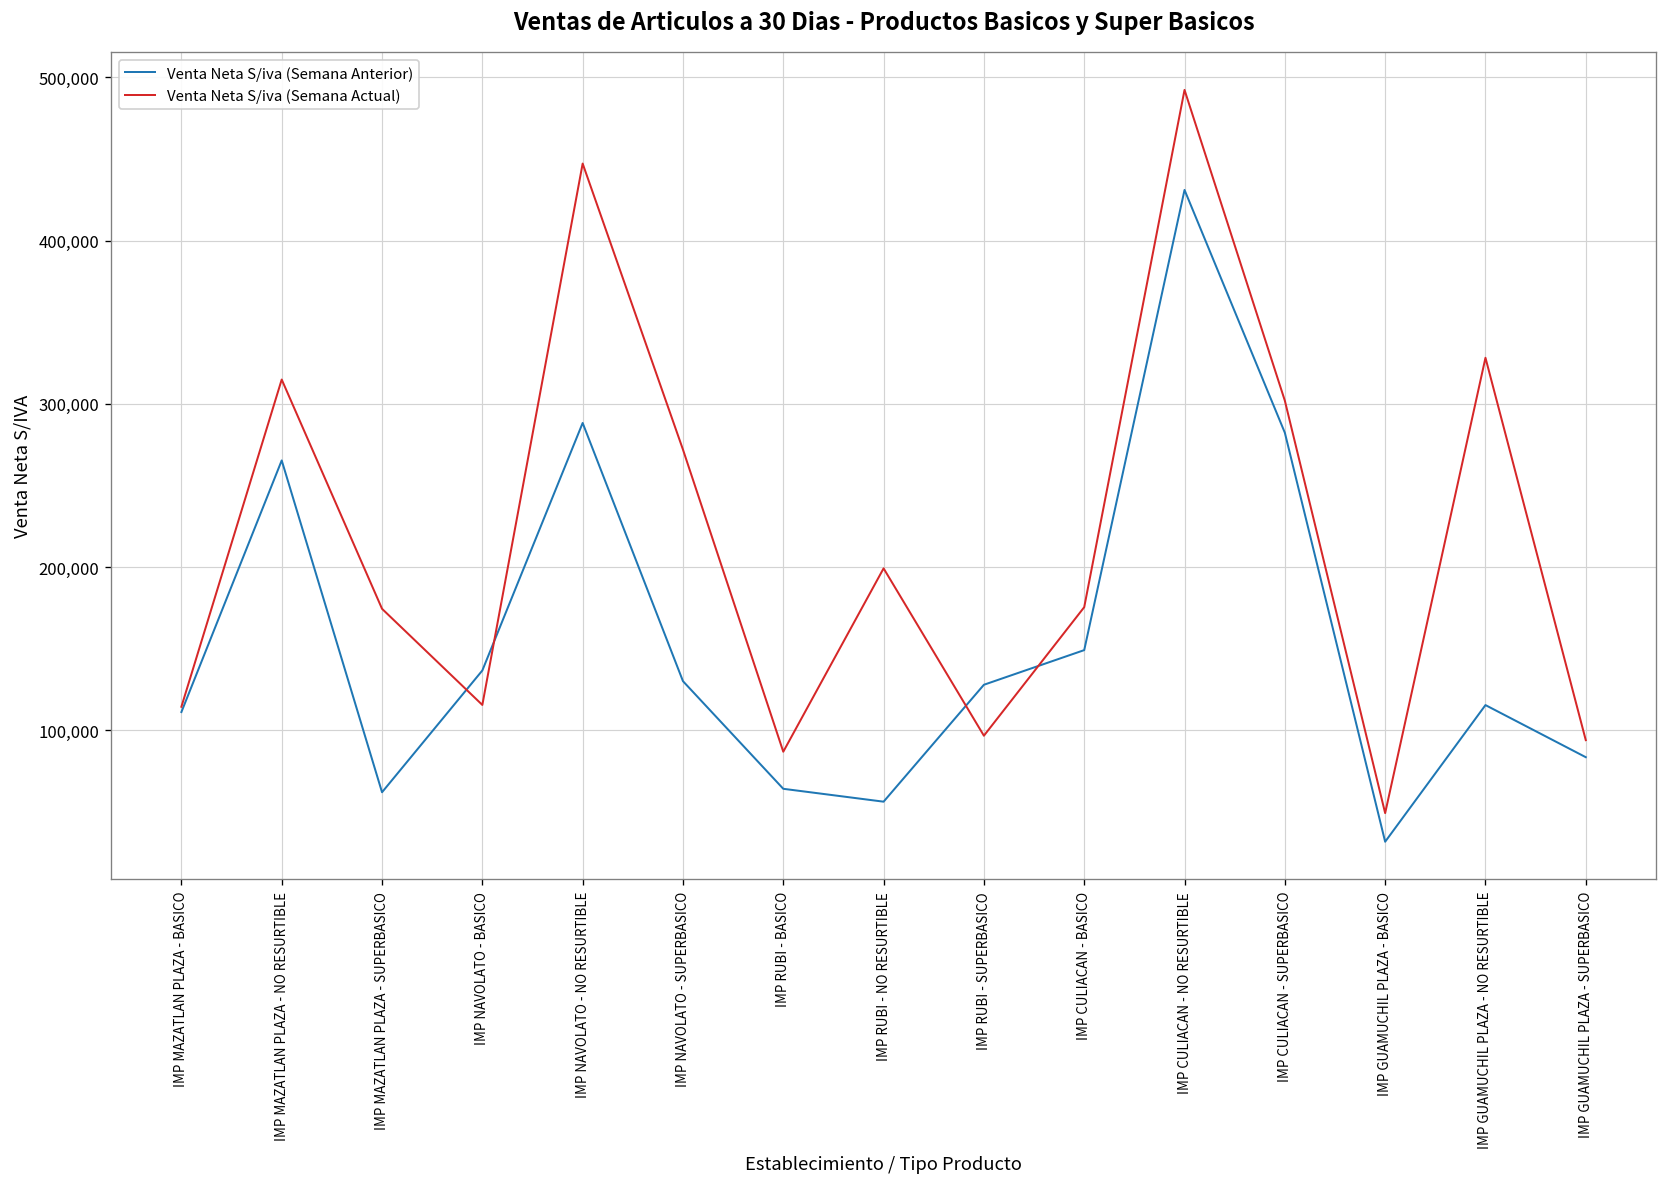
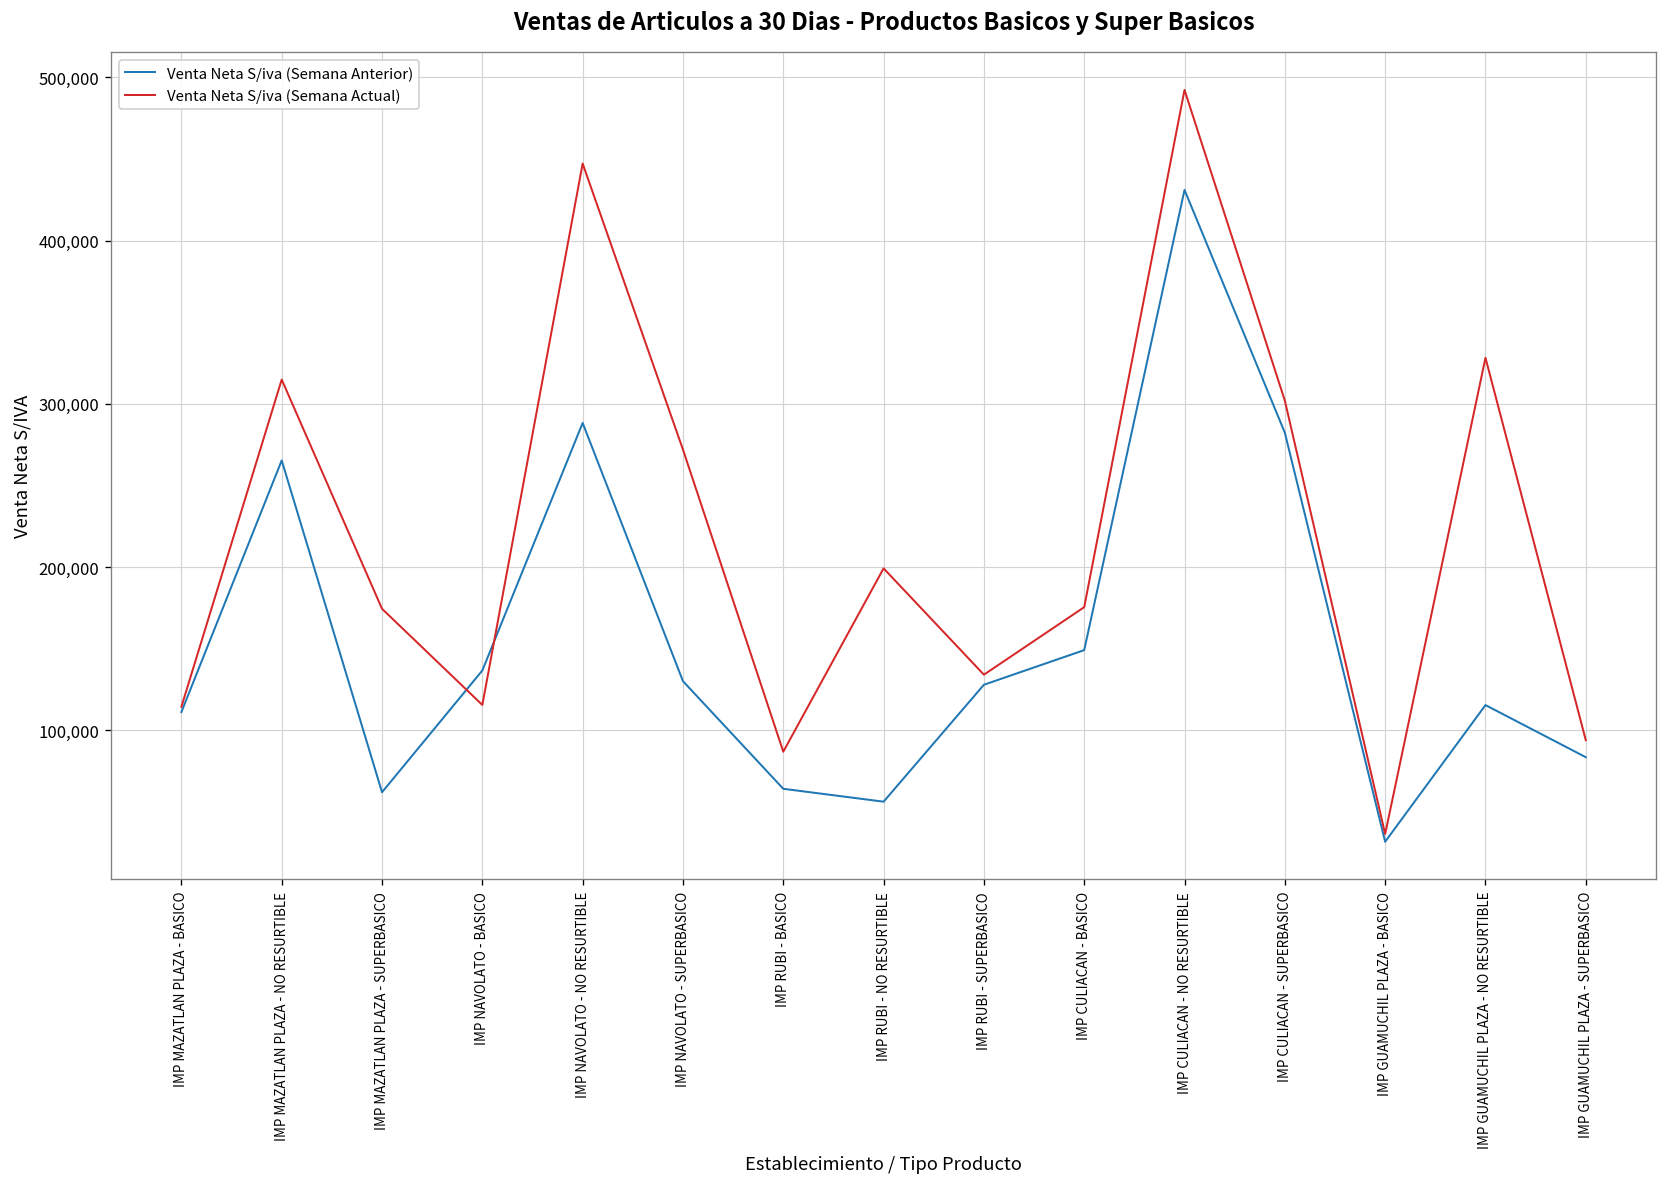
Venta Neta S/iva (Semana Actual), IMP RUBI - SUPERBASICO: 97,000 -> 134,000
Venta Neta S/iva (Semana Actual), IMP GUAMUCHIL PLAZA - BASICO: 49,000 -> 36,000
